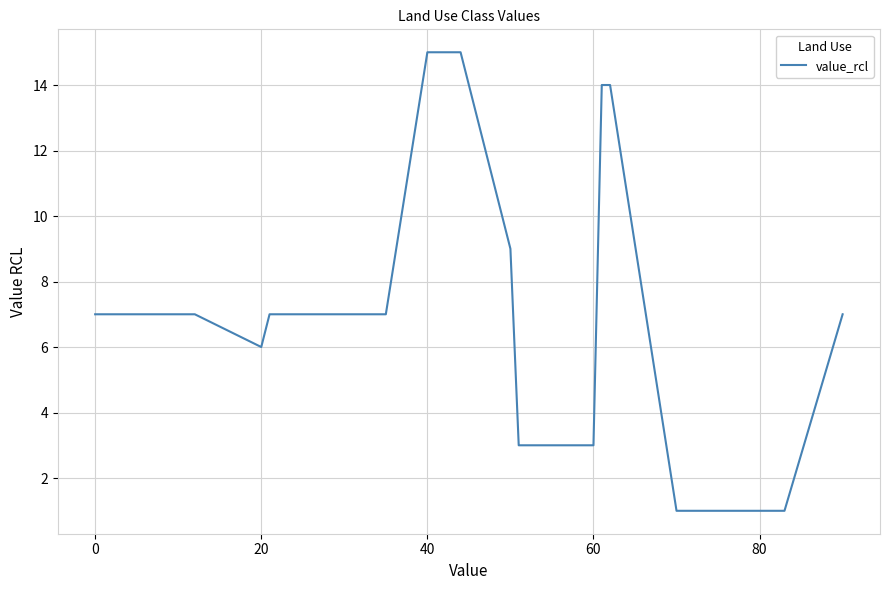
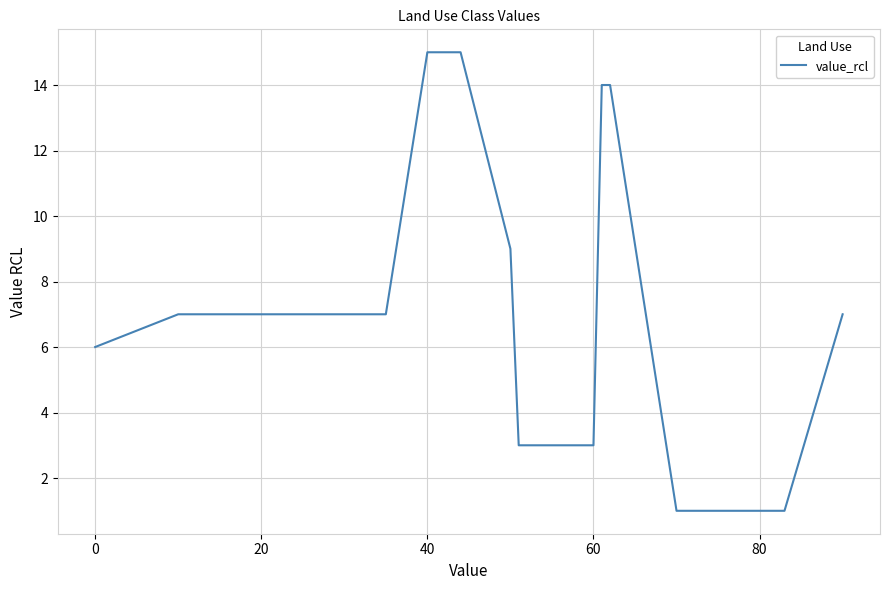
0: 7 -> 6
20: 6 -> 7
